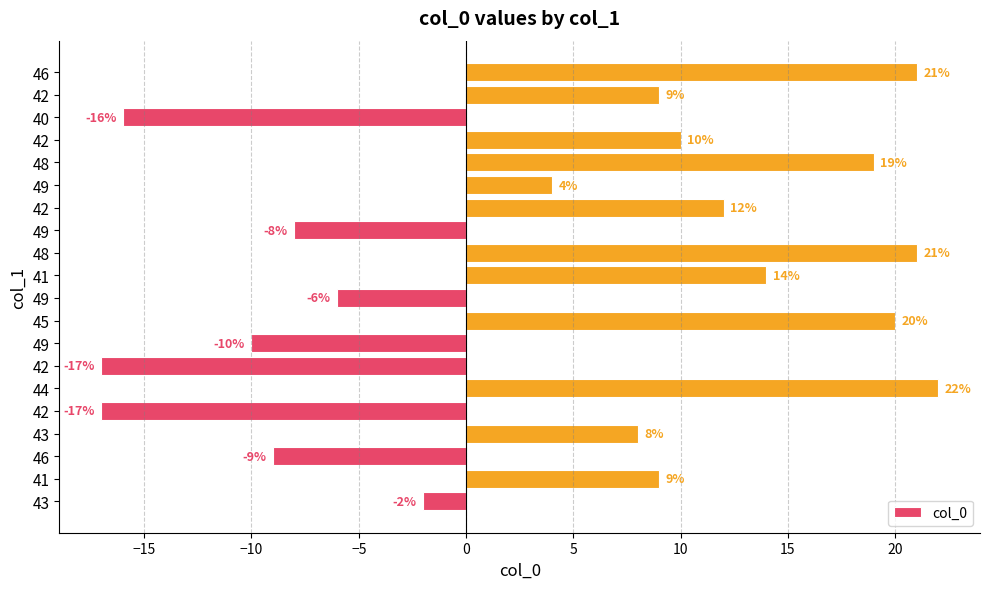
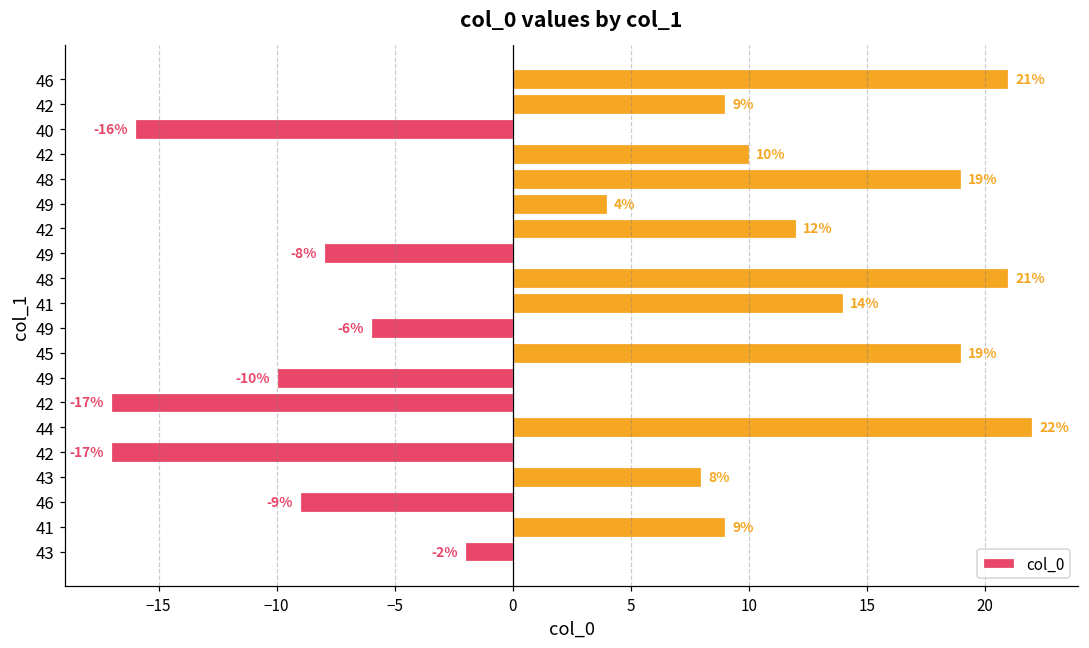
45: 20% -> 19%
